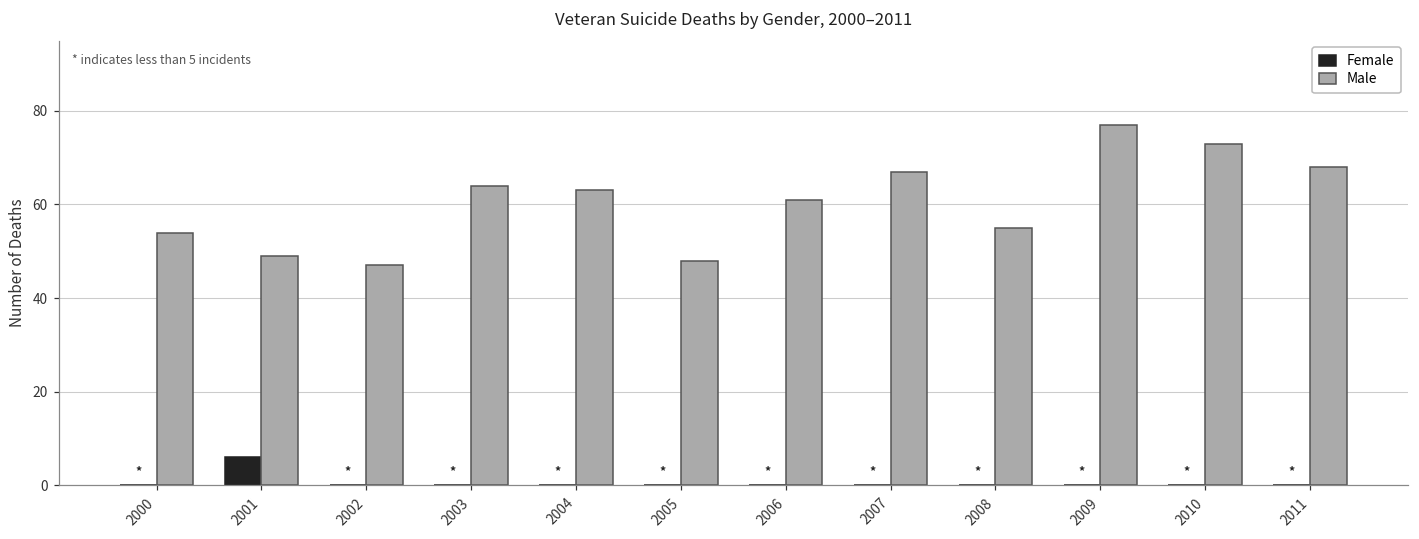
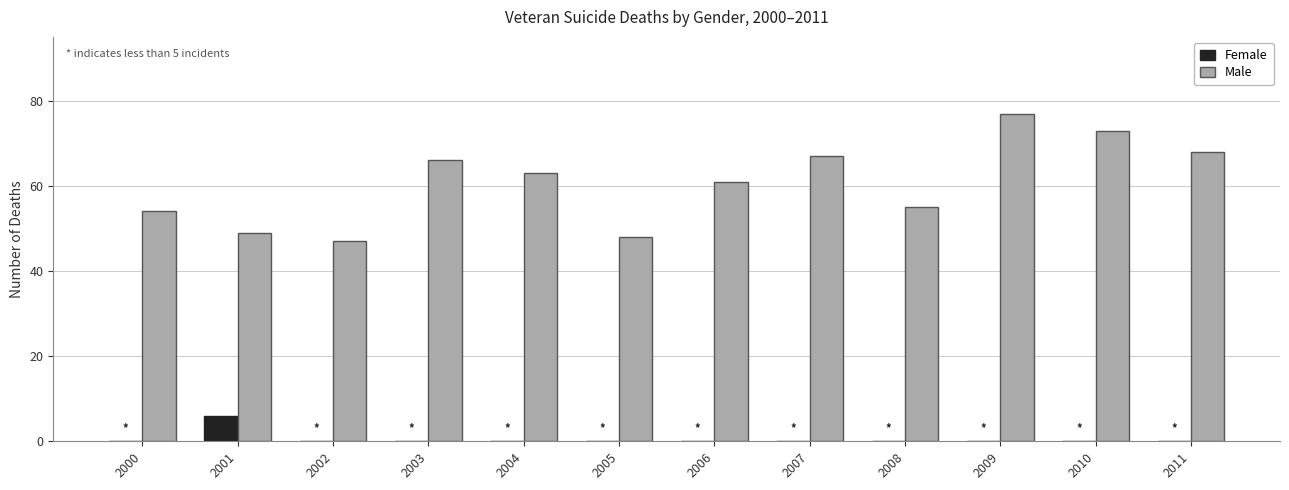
Male, 2003: 64 -> 66
